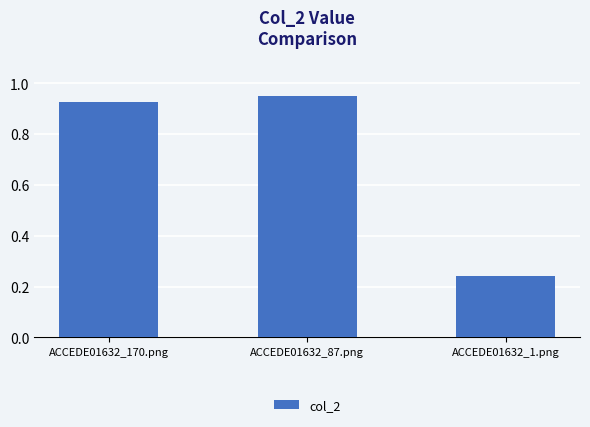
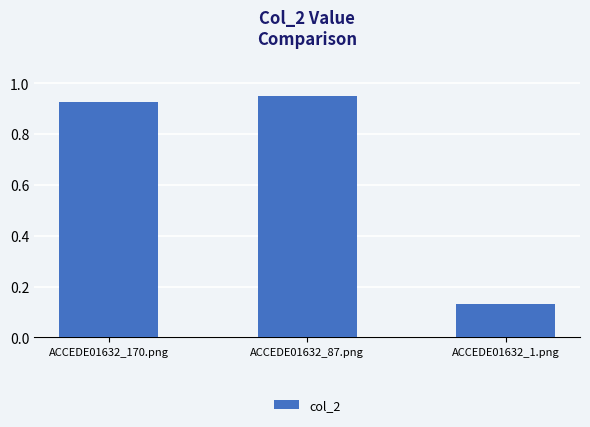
ACCEDE01632_1.png: 0.24 -> 0.13
